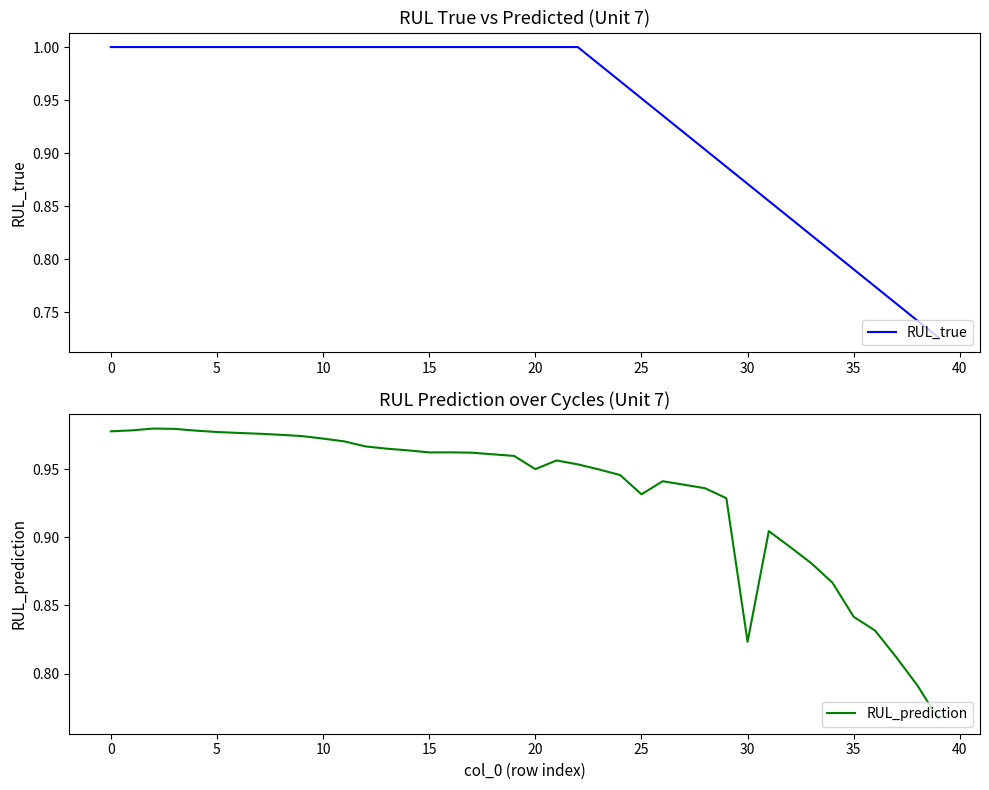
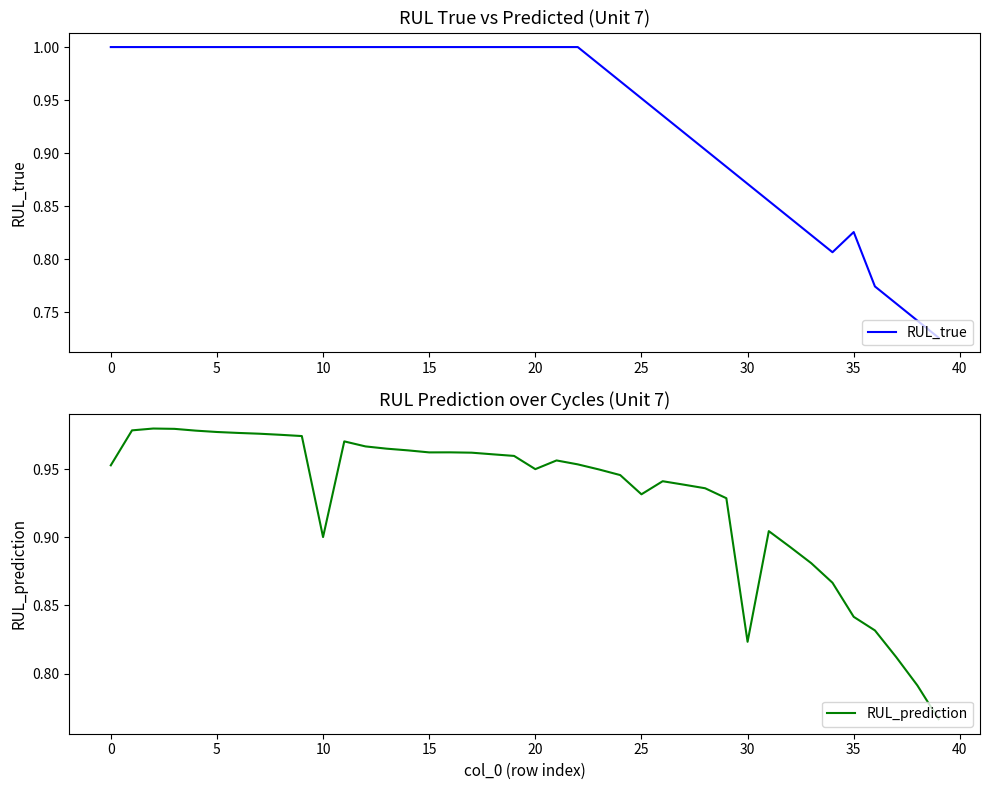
RUL True vs Predicted (Unit 7), 35: 0.790 -> 0.825
RUL Prediction over Cycles (Unit 7), 0: 0.978 -> 0.953
RUL Prediction over Cycles (Unit 7), 10: 0.973 -> 0.900
